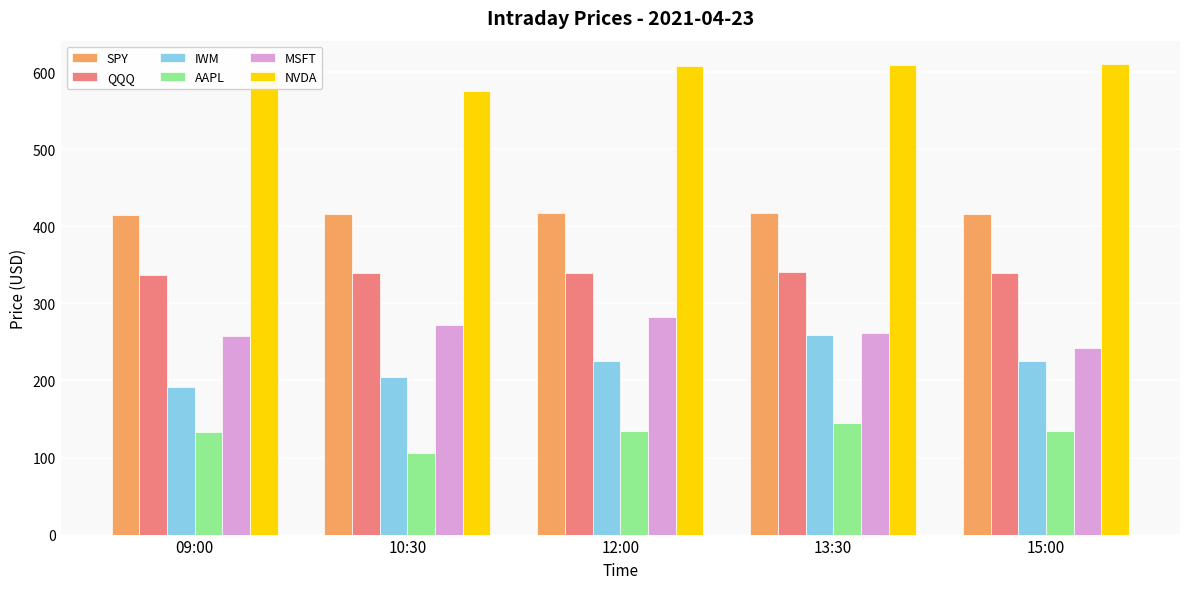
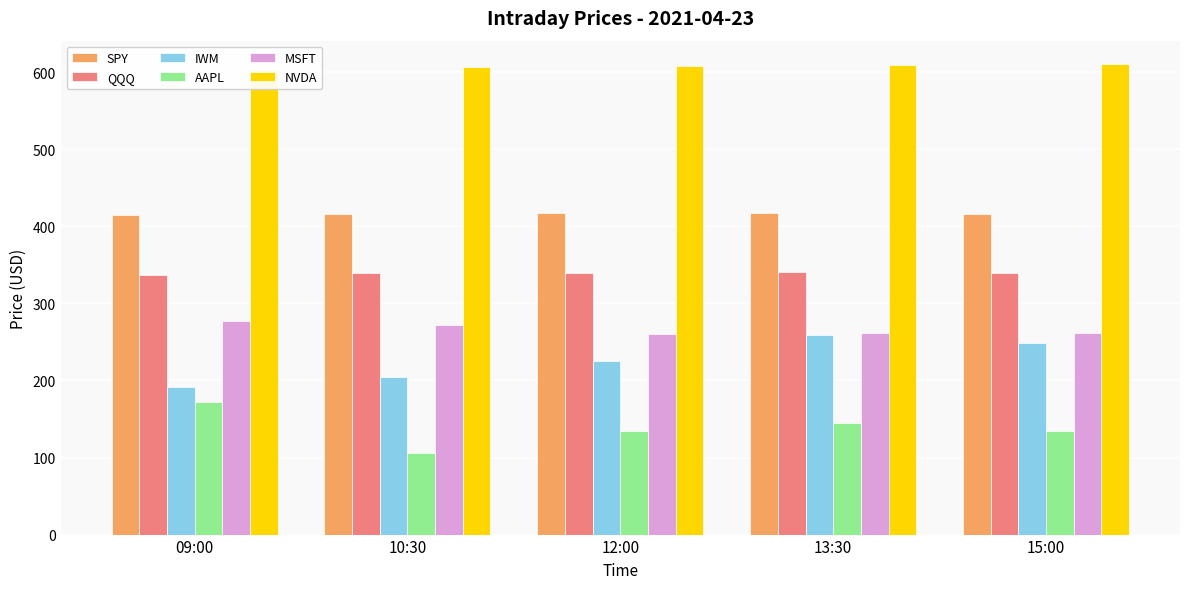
AAPL, 09:00: 130 -> 170
MSFT, 09:00: 260 -> 280
NVDA, 10:30: 580 -> 610
MSFT, 12:00: 280 -> 260
IWM, 15:00: 230 -> 250
MSFT, 15:00: 240 -> 260
